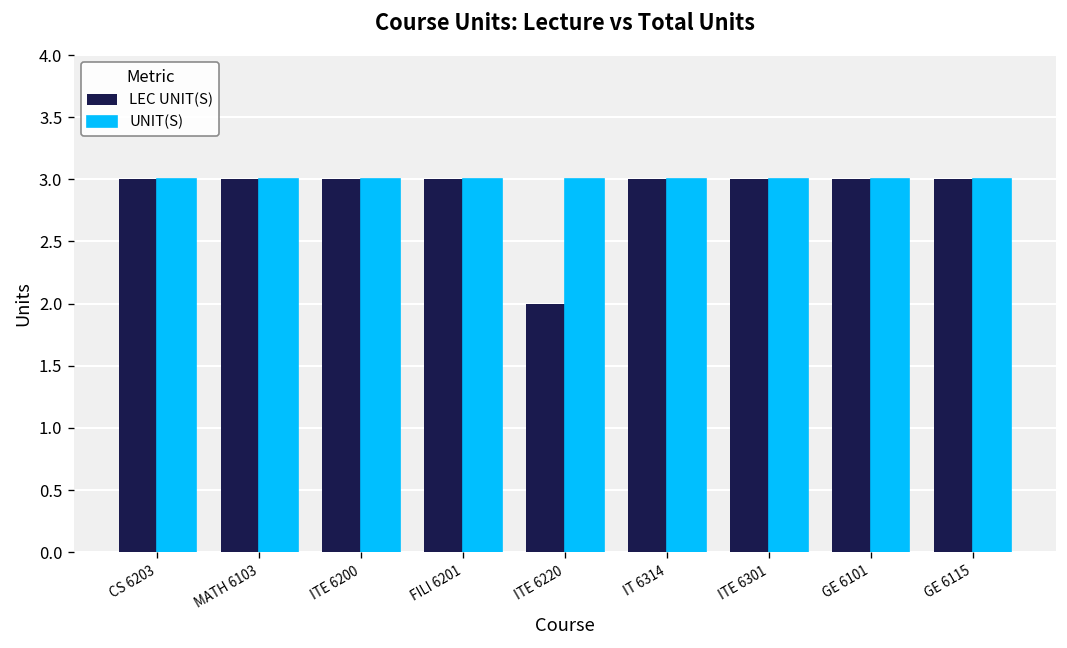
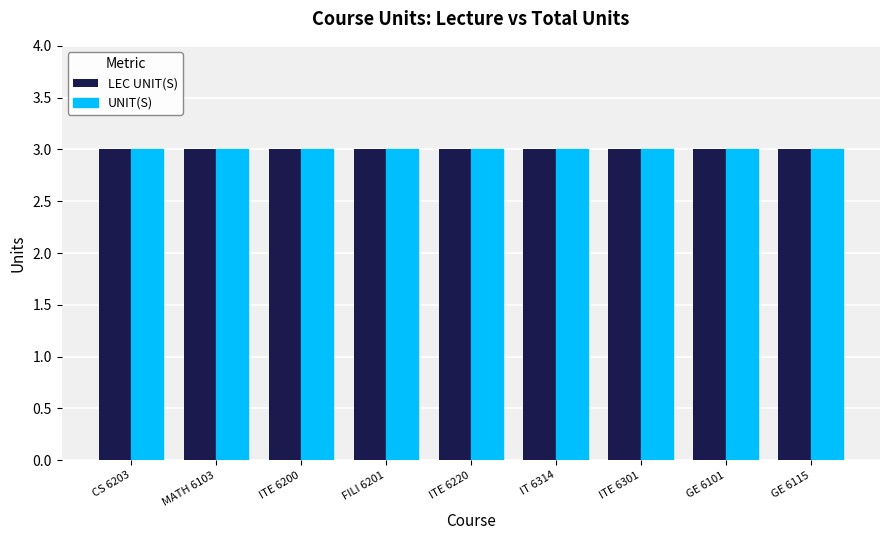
LEC UNIT(S), ITE 6220: 2 -> 3
